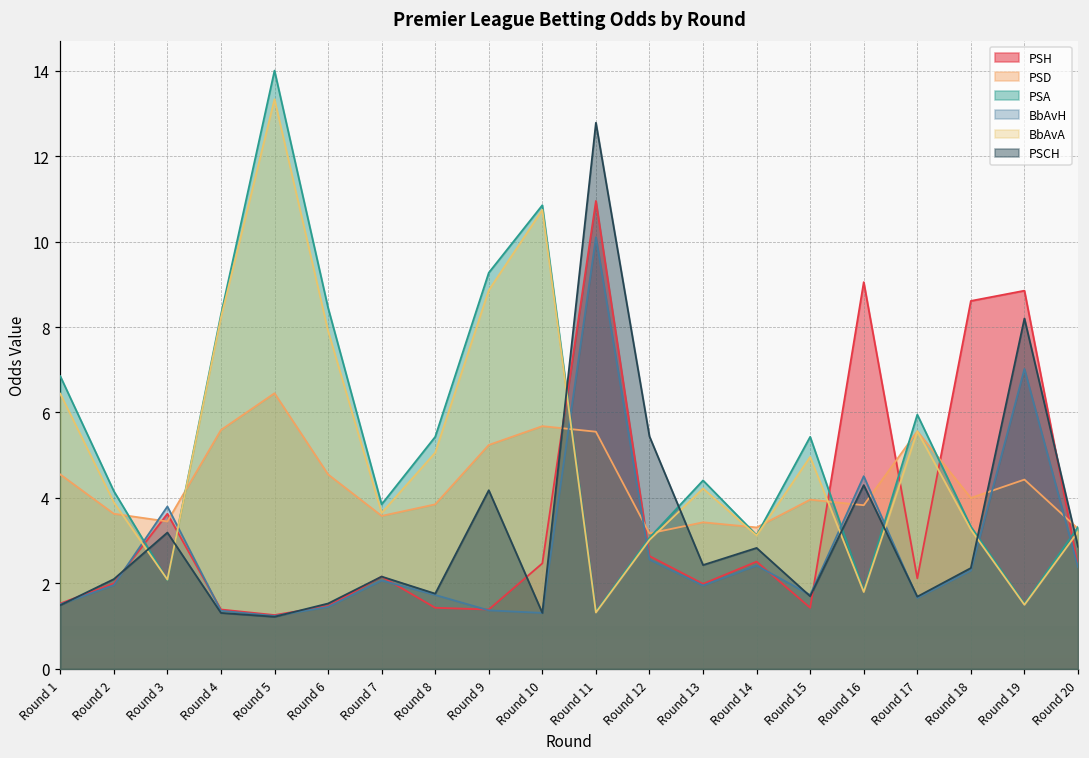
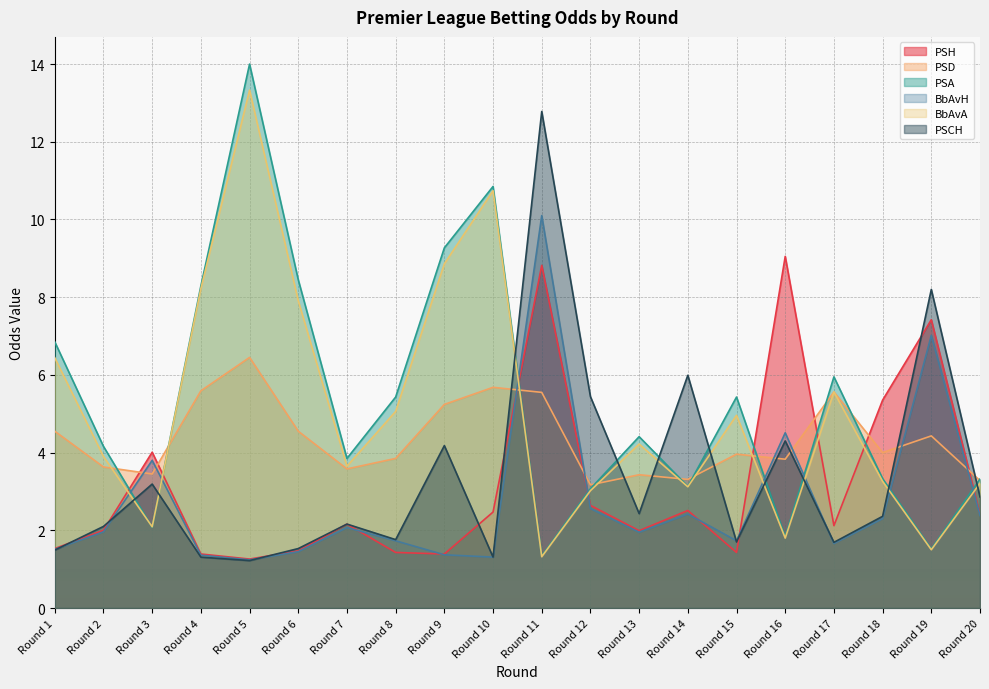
PSH, Round 3: 3.6 -> 4.0
PSH, Round 11: 11.0 -> 8.8
PSCH, Round 14: 2.8 -> 6.0
PSH, Round 18: 8.6 -> 5.4
PSH, Round 19: 8.9 -> 7.4
